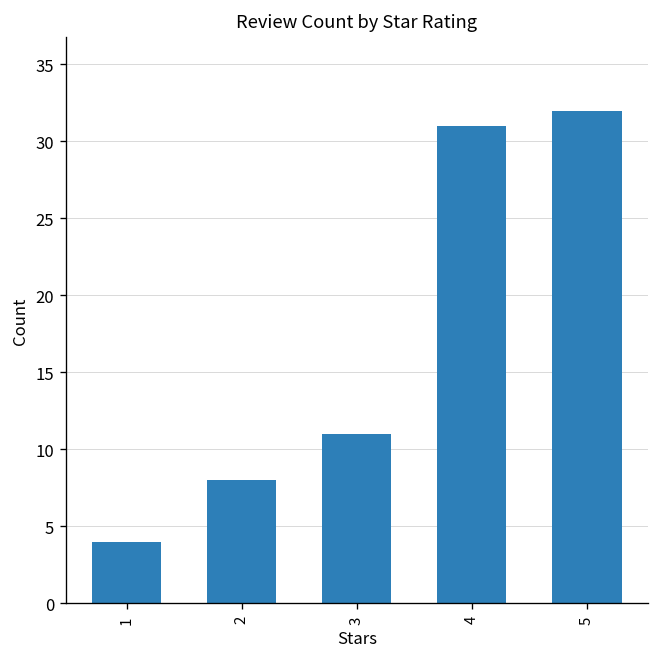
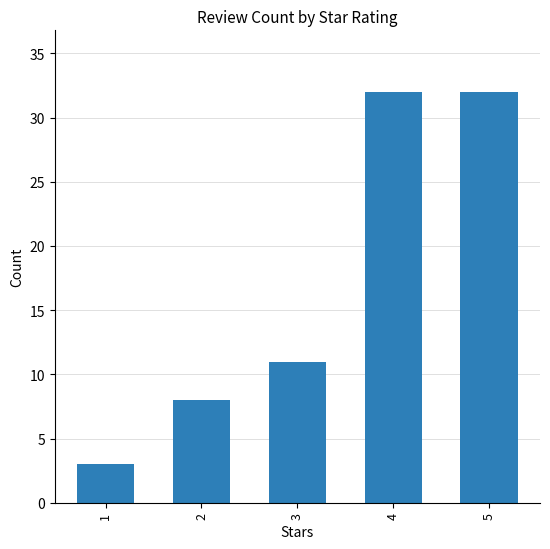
1: 4 -> 3
4: 31 -> 32
